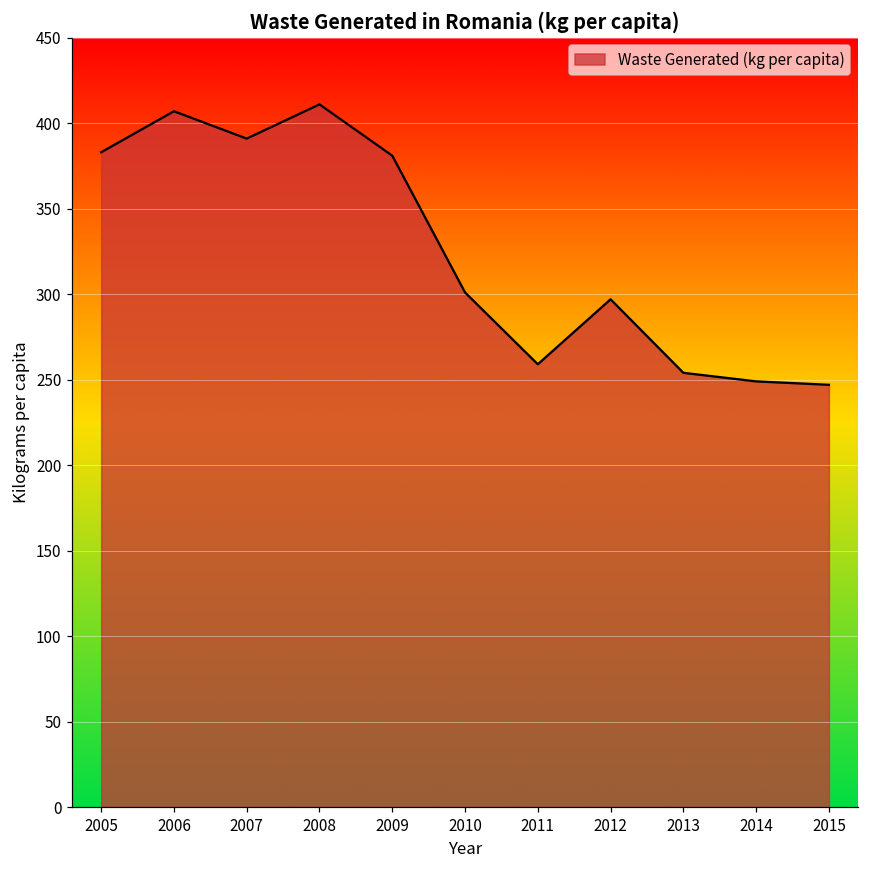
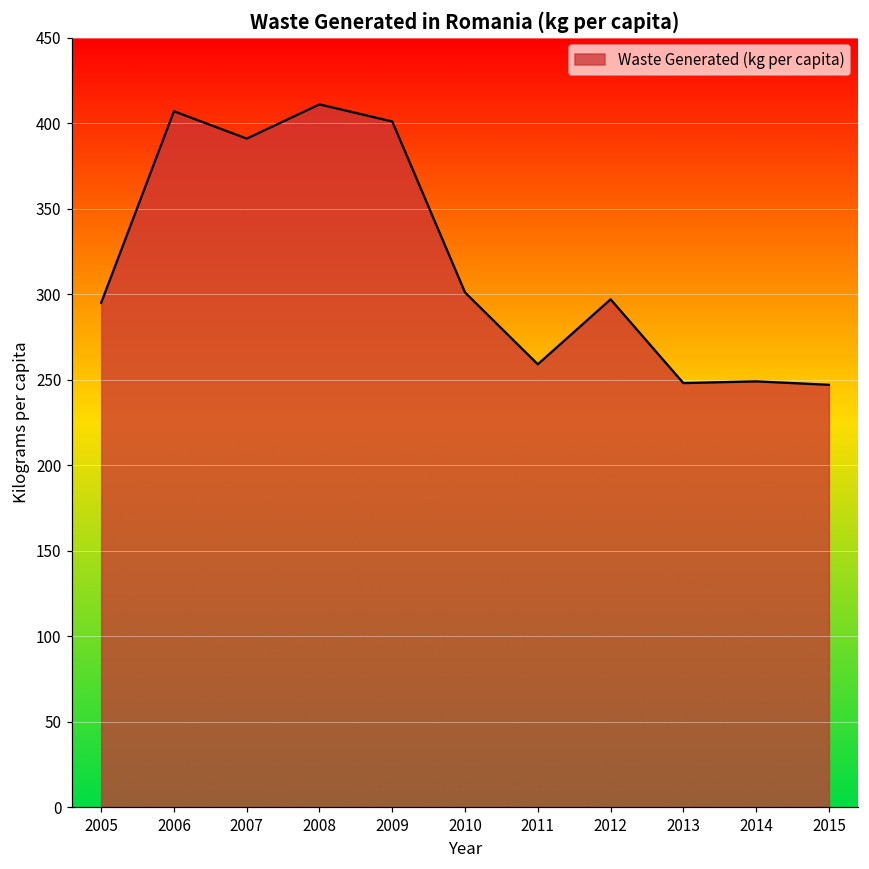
2005: 383 -> 295
2009: 381 -> 401
2013: 254 -> 248
